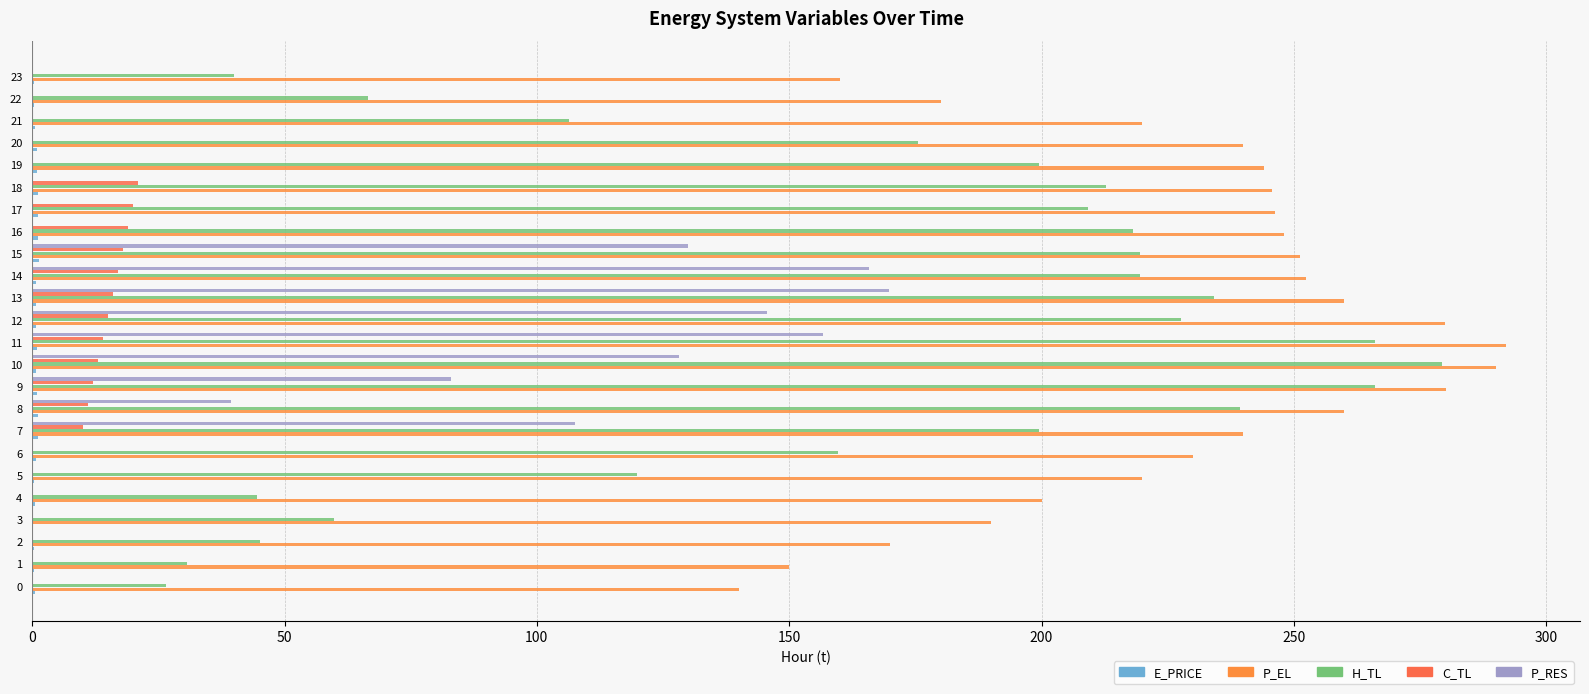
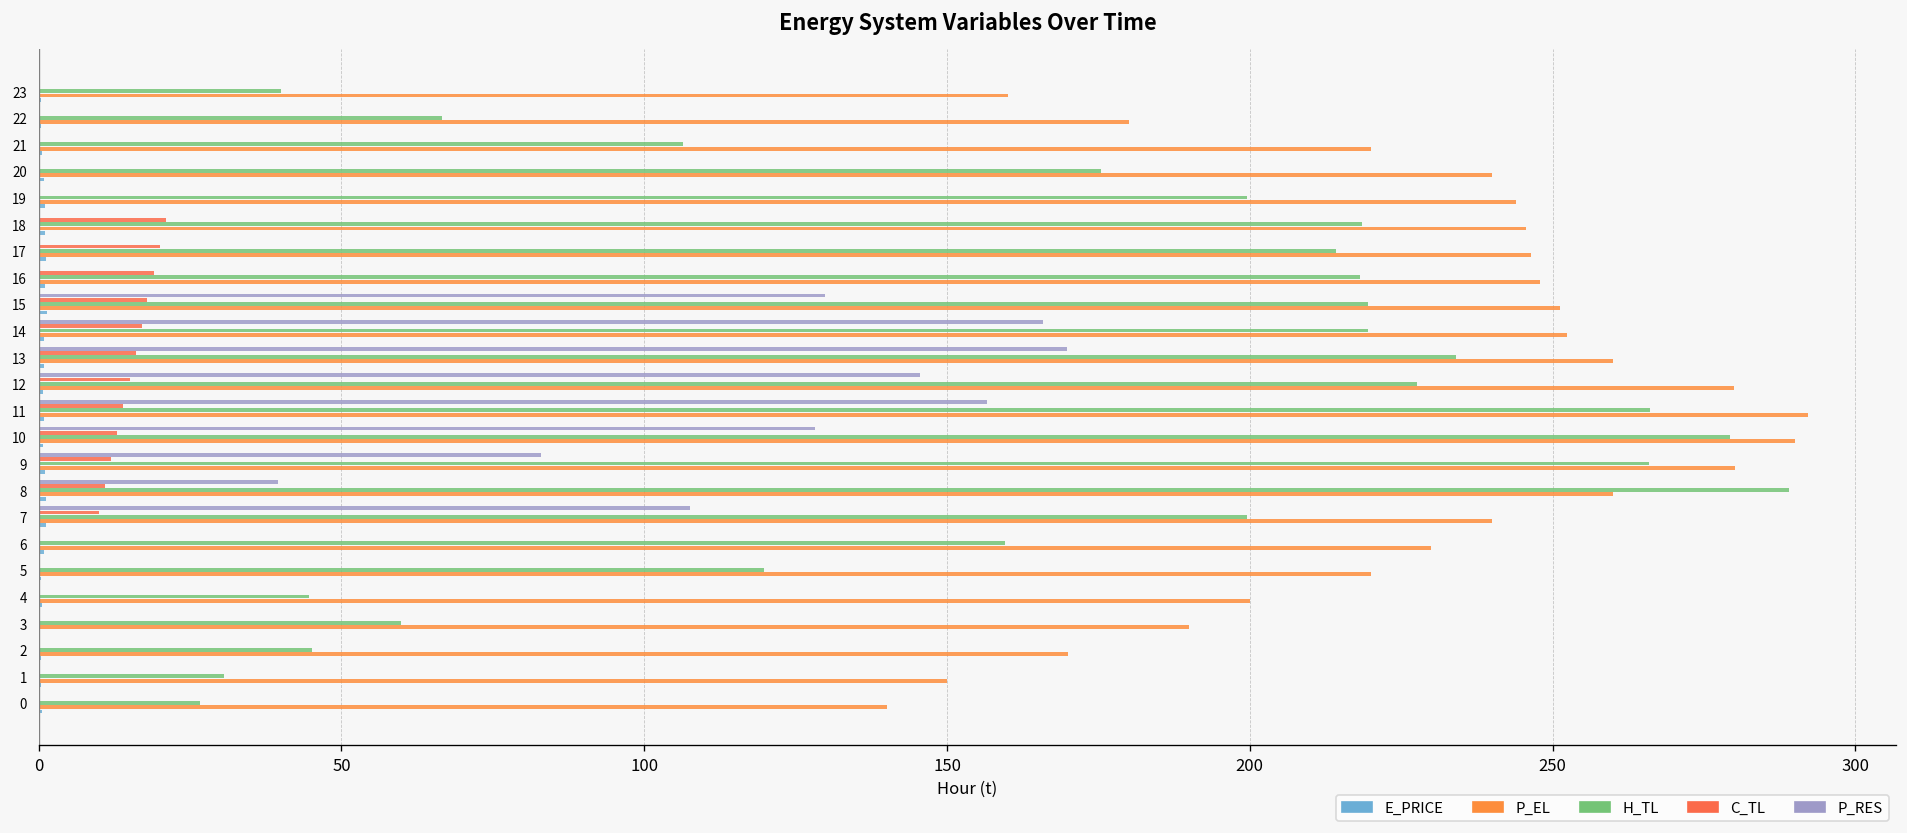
H_TL, 18: 213 -> 219
H_TL, 17: 209 -> 214
H_TL, 8: 239 -> 289
